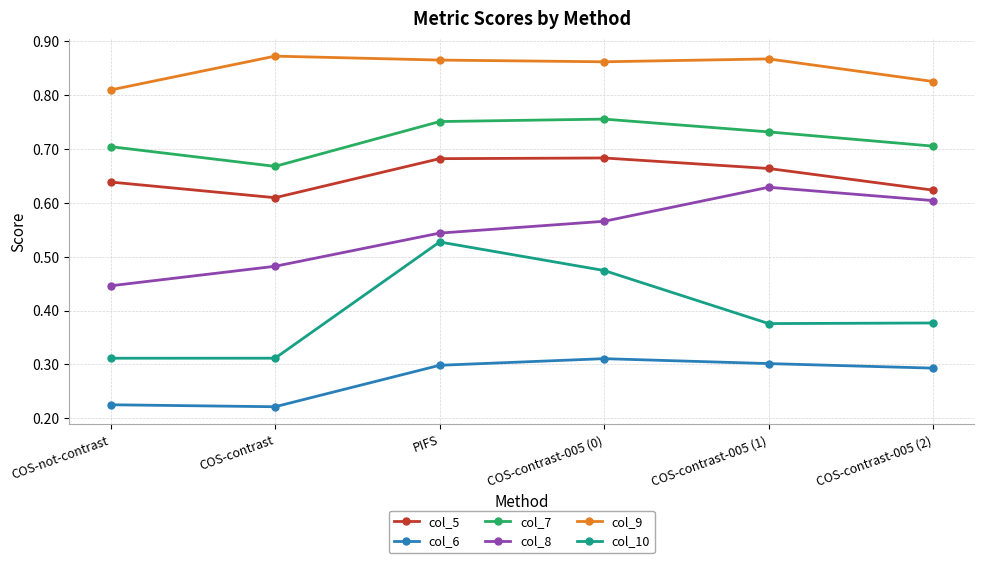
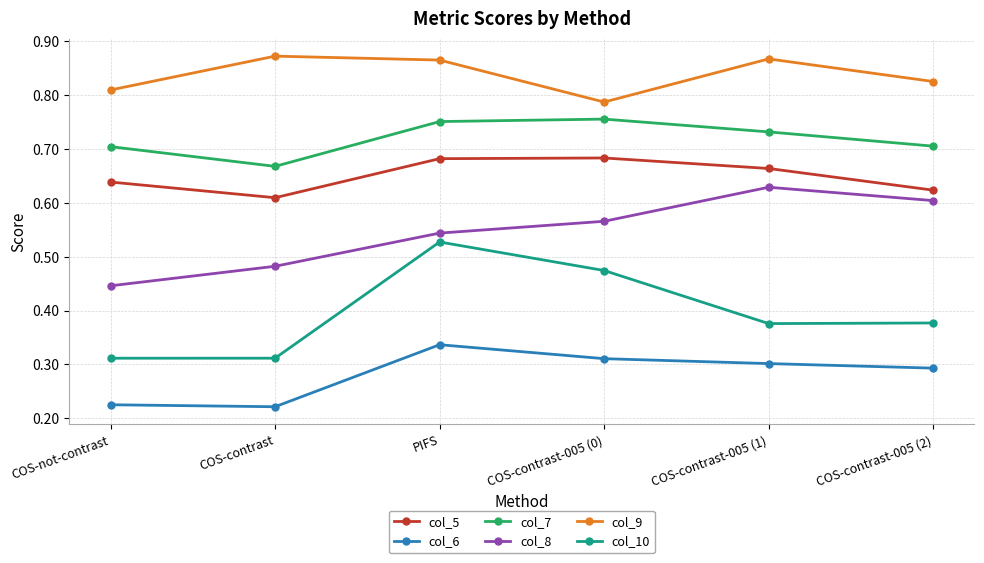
col_6, PIFS: 0.30 -> 0.34
col_9, COS-contrast-005 (0): 0.86 -> 0.79
